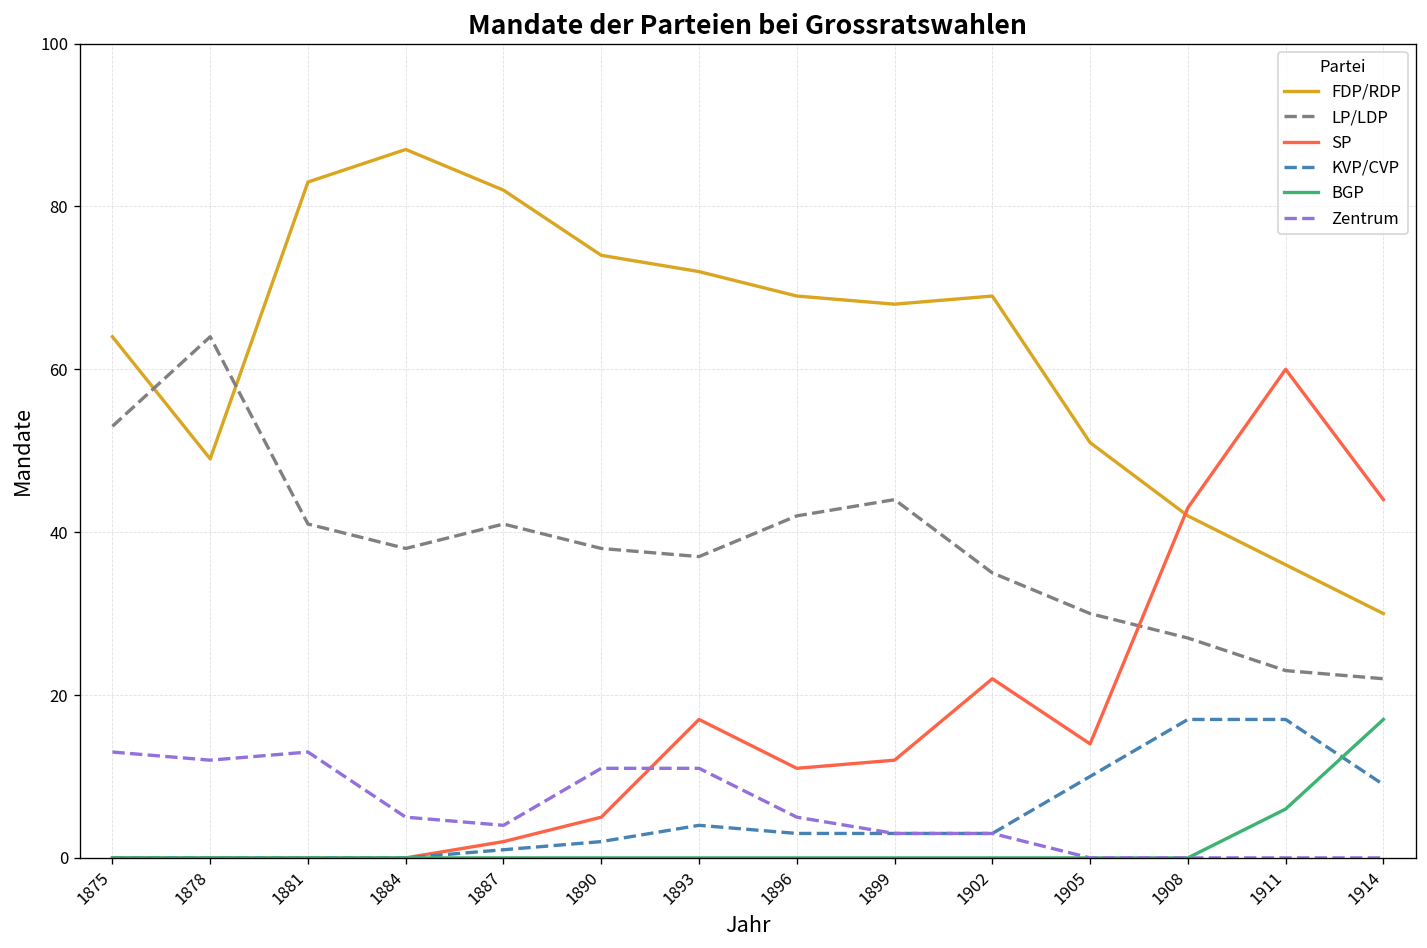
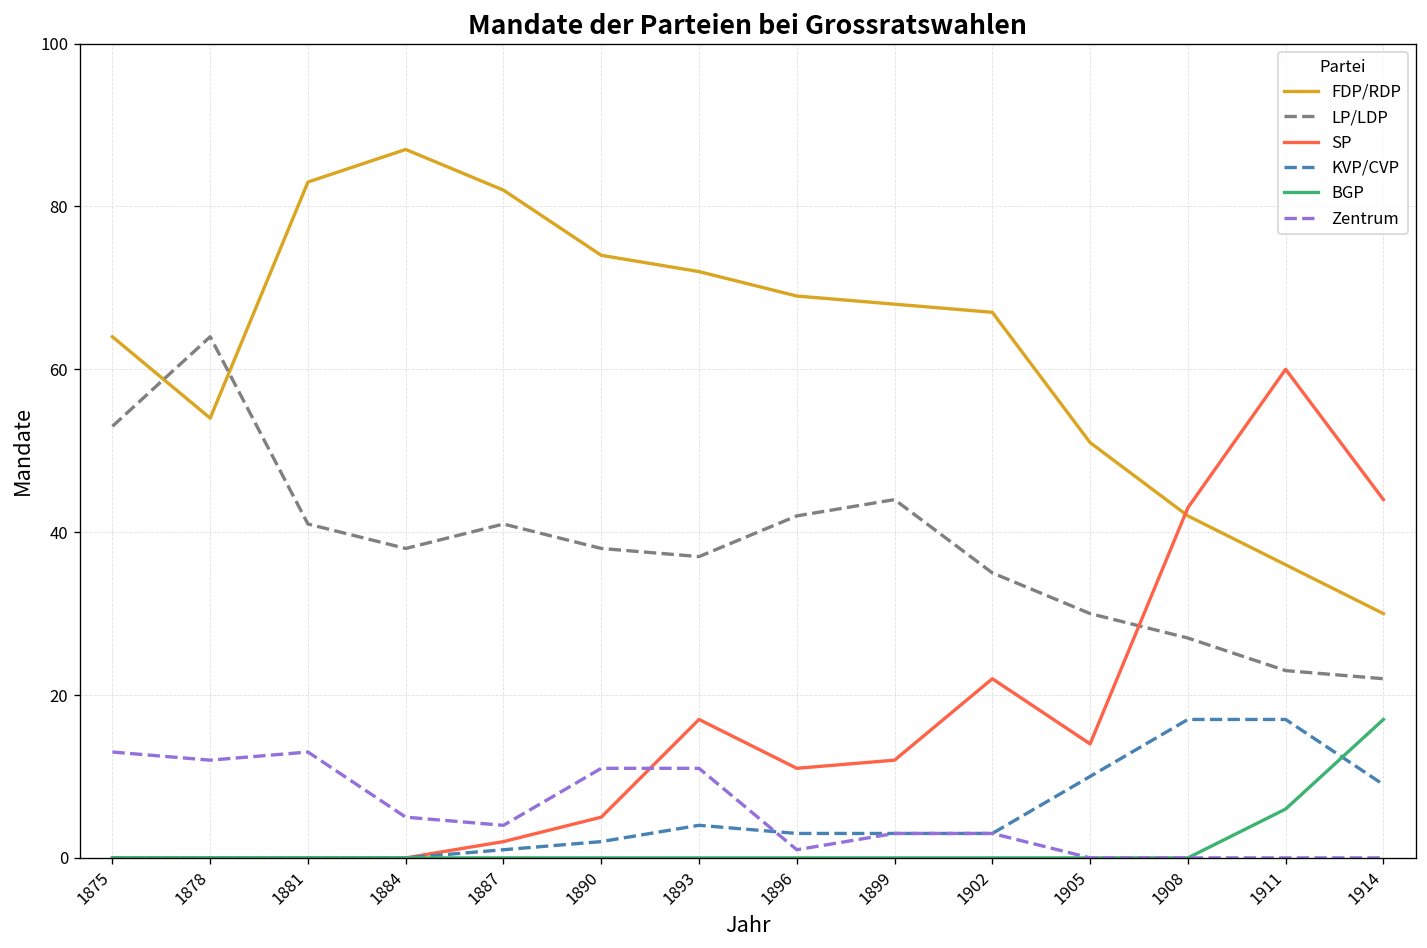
FDP/RDP, 1878: 49 -> 54
Zentrum, 1896: 5 -> 1
FDP/RDP, 1902: 69 -> 67
